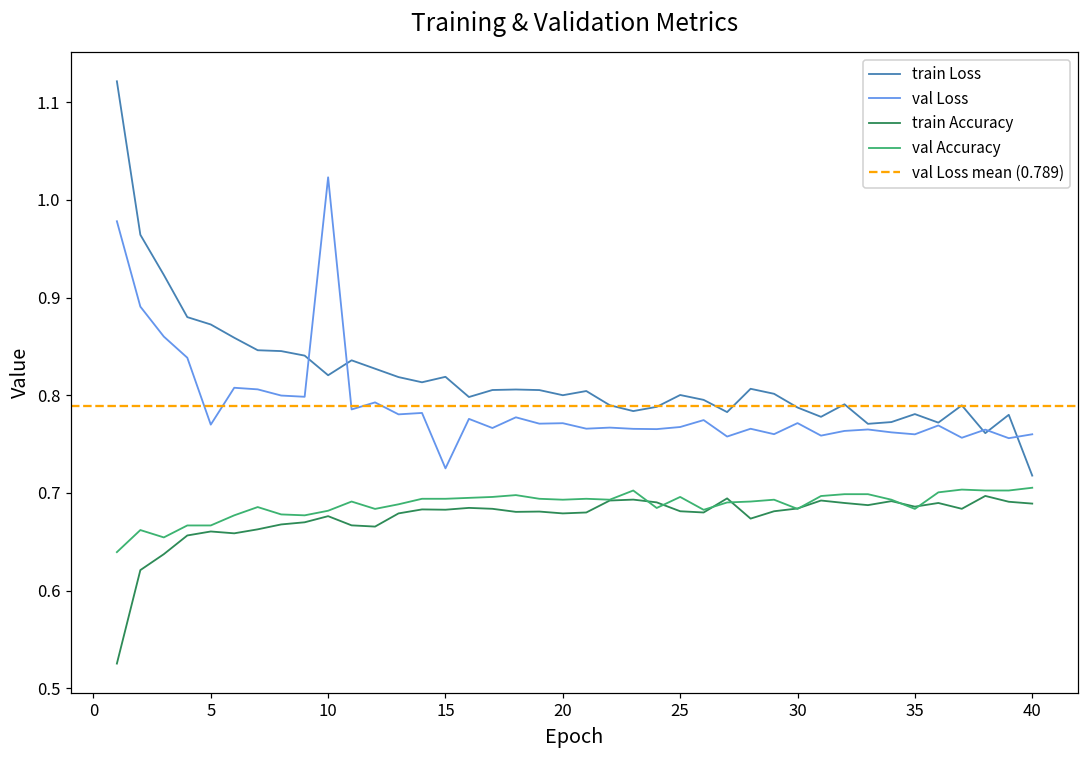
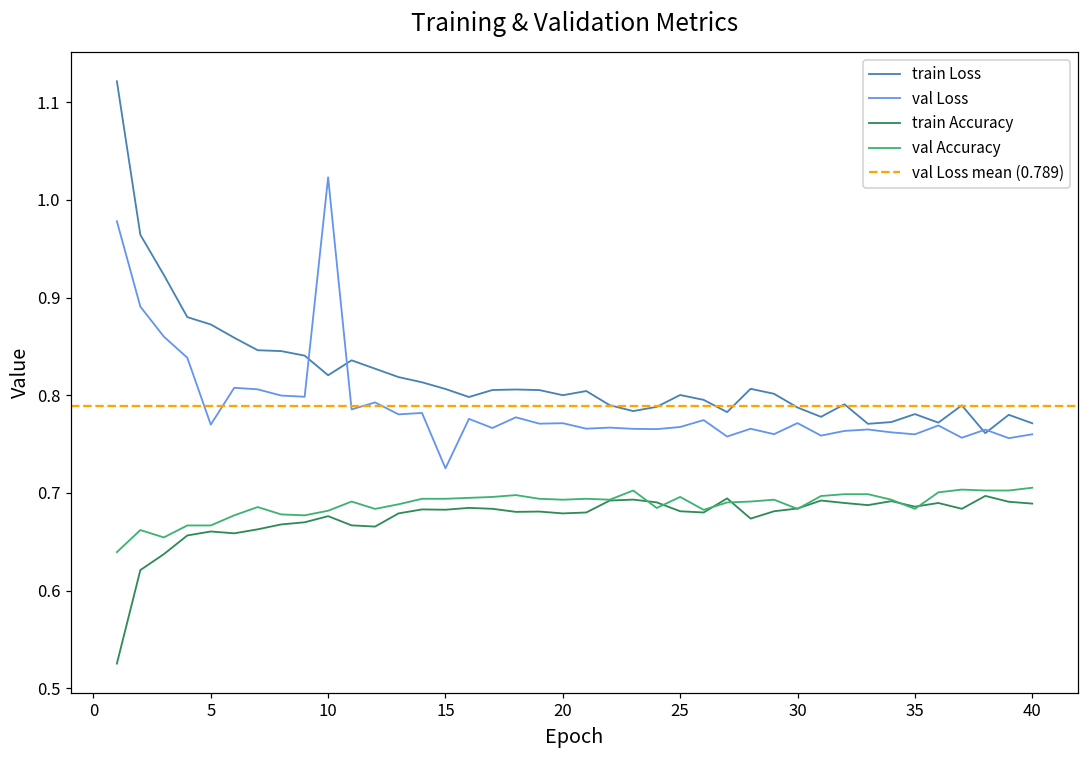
train Loss, 15: 0.82 -> 0.81
train Loss, 40: 0.72 -> 0.77
